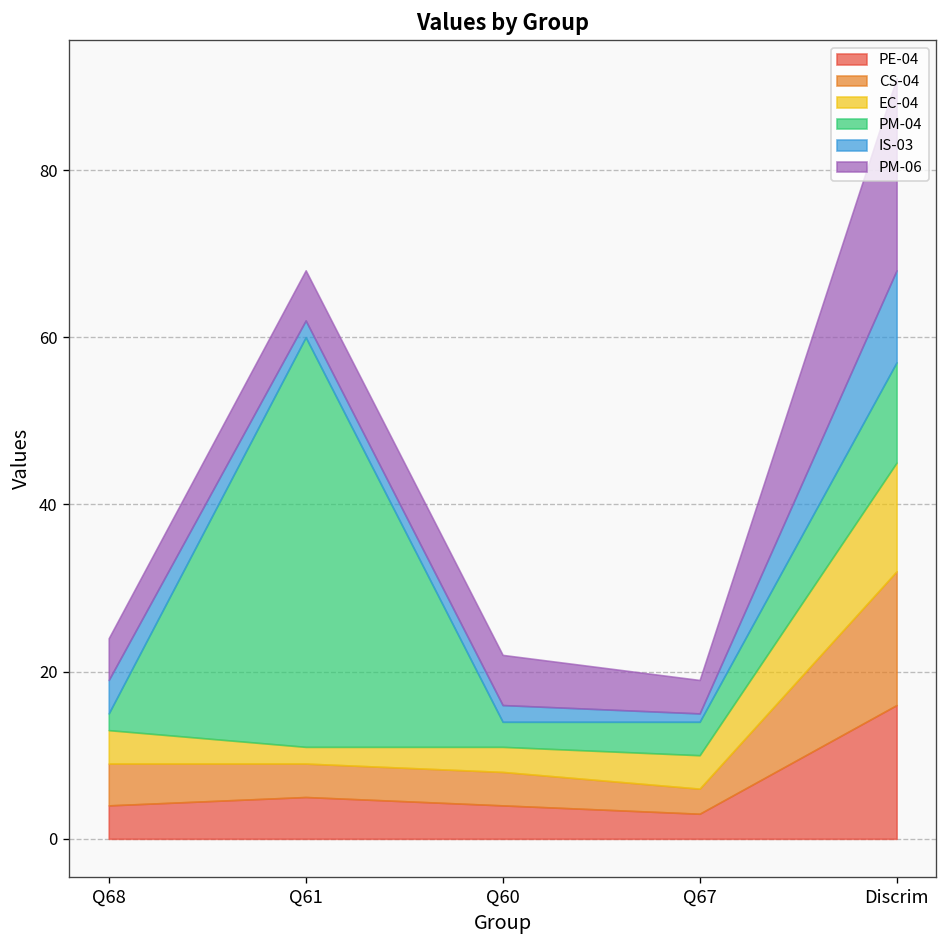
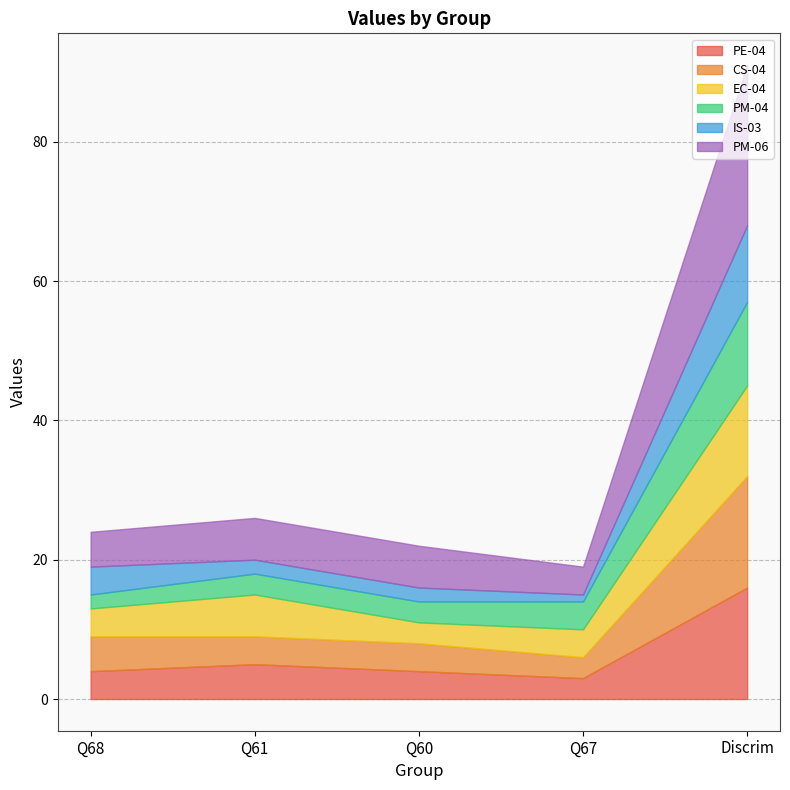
EC-04, Q61: 2 -> 6
PM-04, Q61: 49 -> 3
